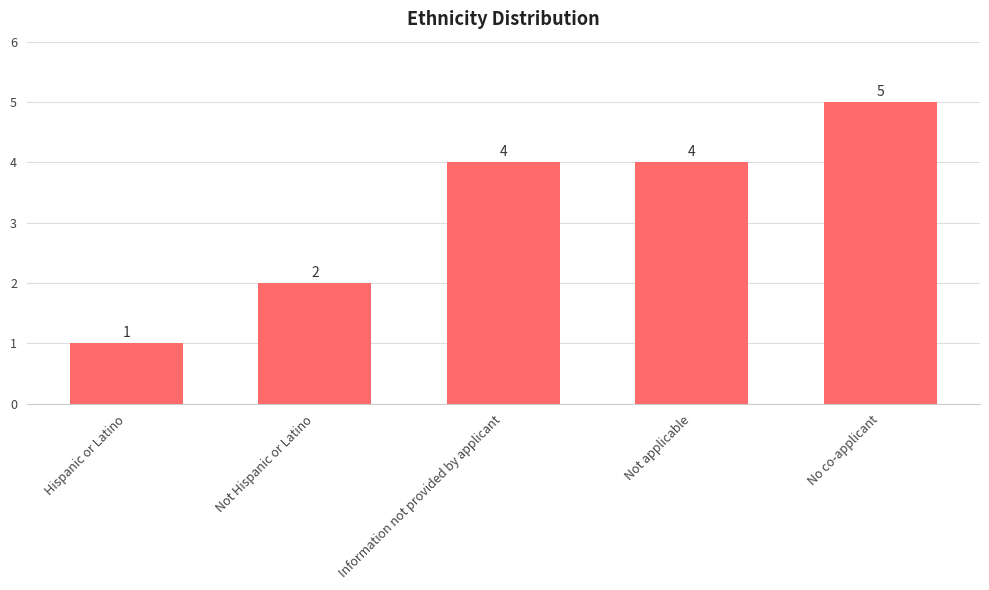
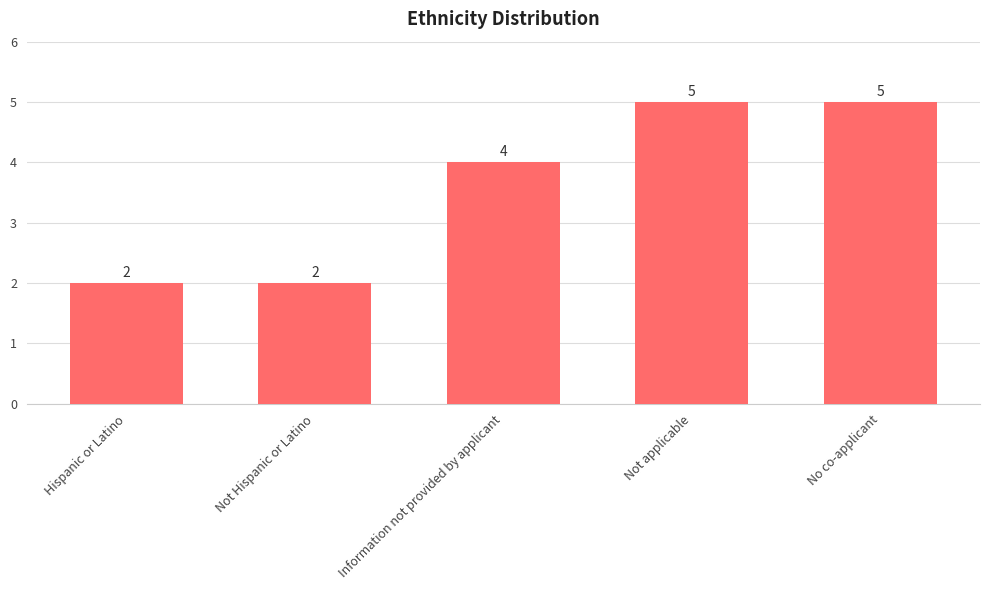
Hispanic or Latino: 1 -> 2
Not applicable: 4 -> 5
